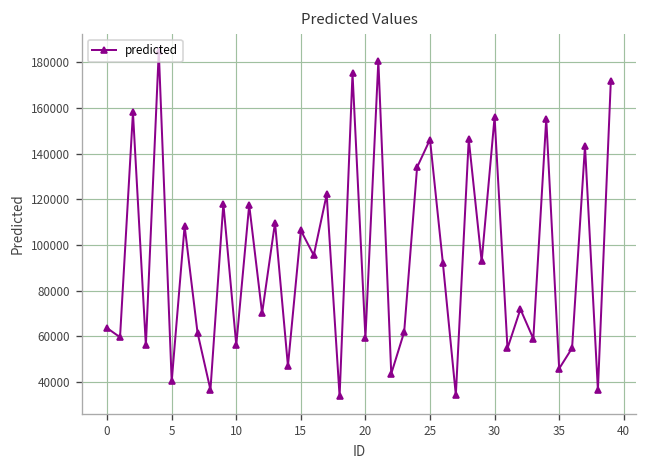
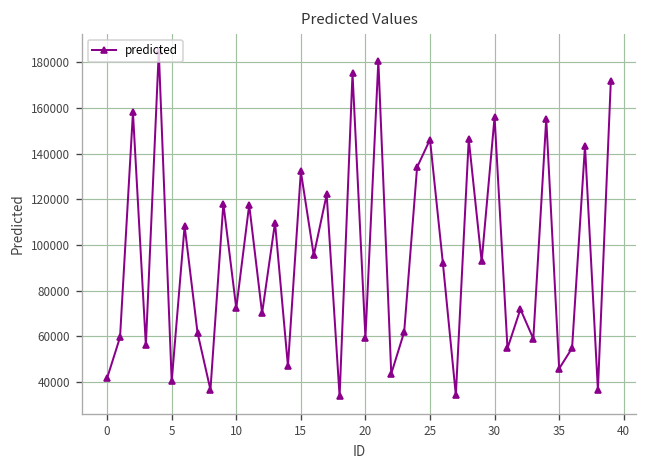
0: 64000 -> 42000
10: 56000 -> 72000
15: 106000 -> 132000
